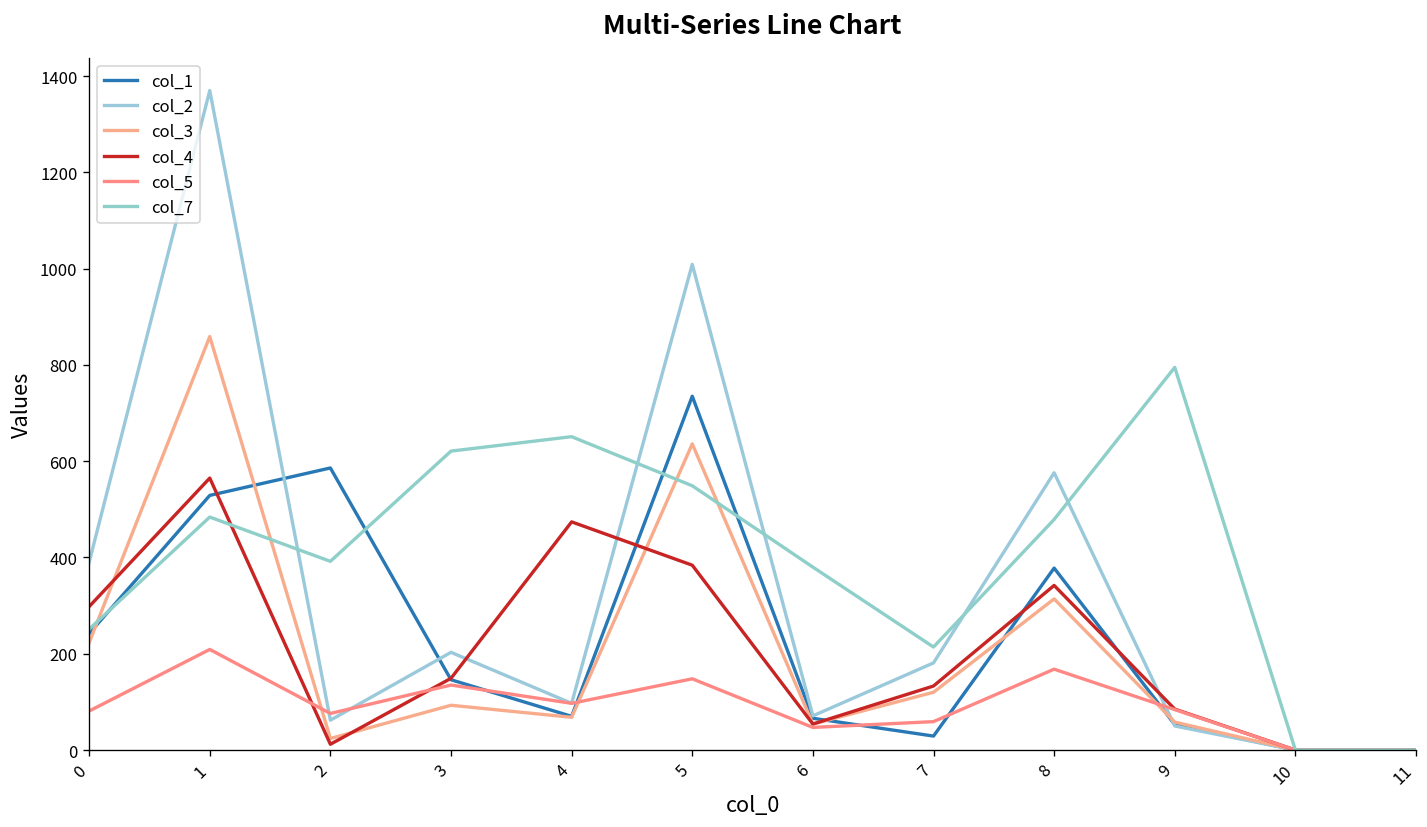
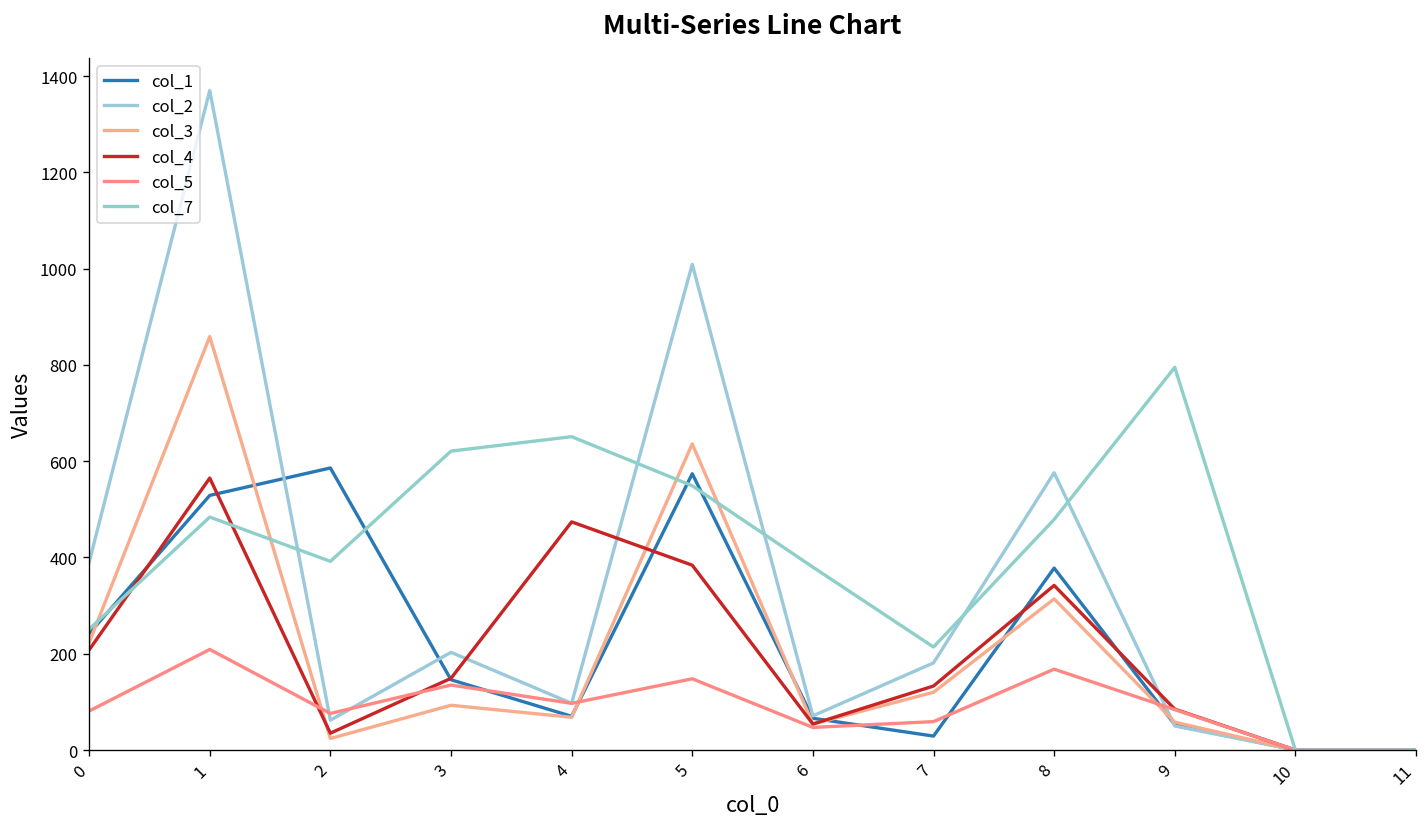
col_4, 0: 300 -> 210
col_4, 2: 10 -> 40
col_1, 5: 740 -> 570
